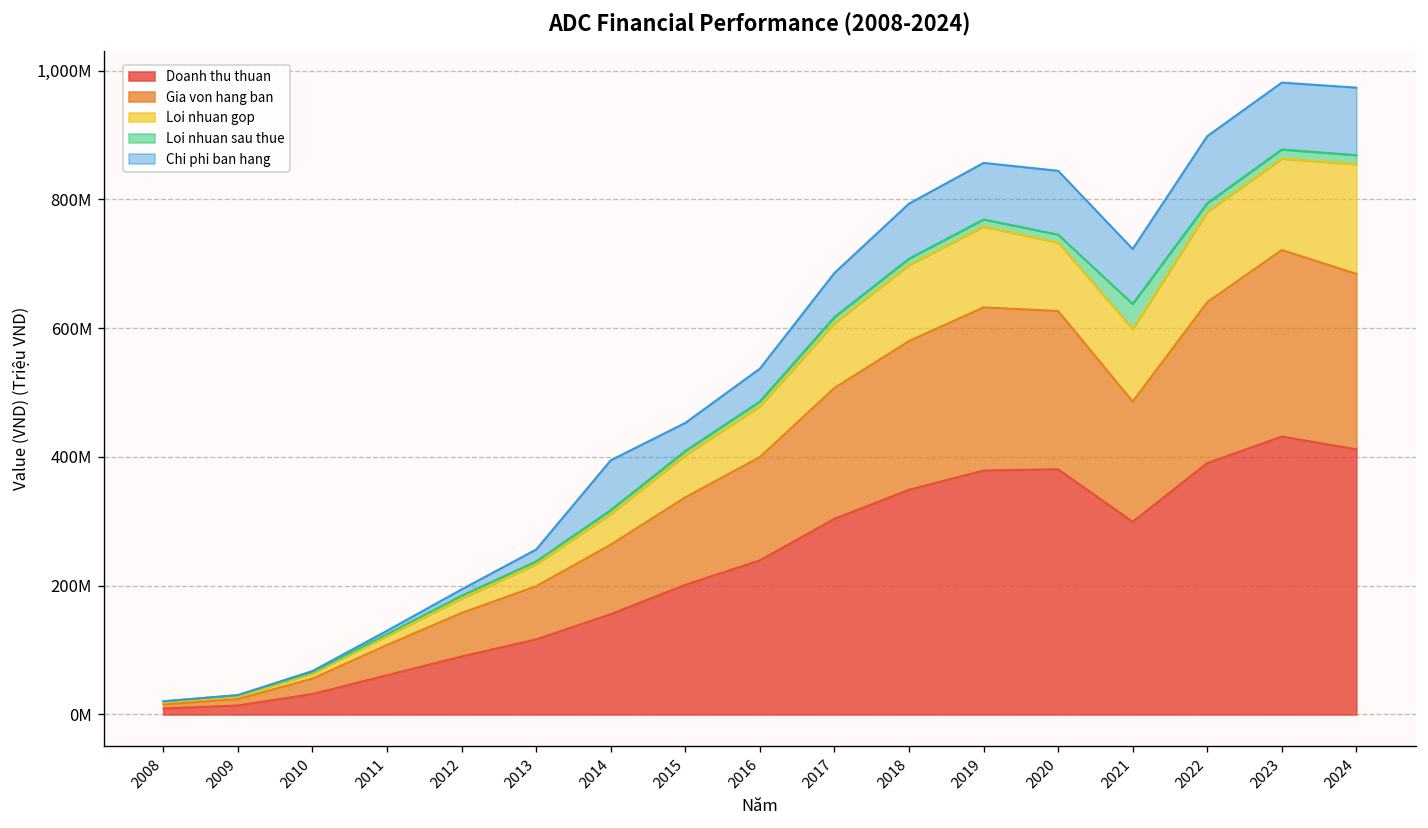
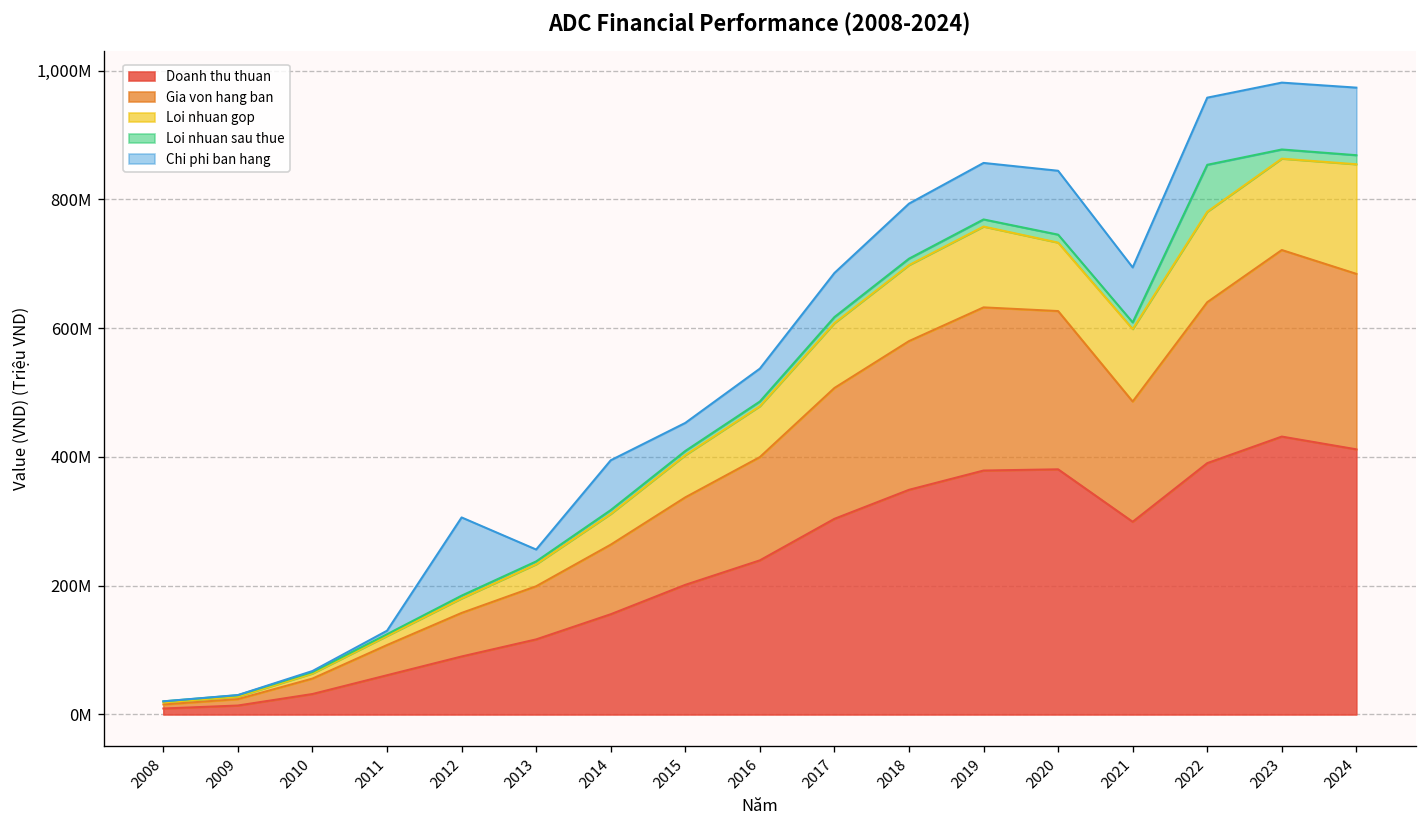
Chi phi ban hang, 2012: 10,000,000 -> 120,000,000
Loi nhuan sau thue, 2021: 40,000,000 -> 10,000,000
Loi nhuan sau thue, 2022: 10,000,000 -> 70,000,000
